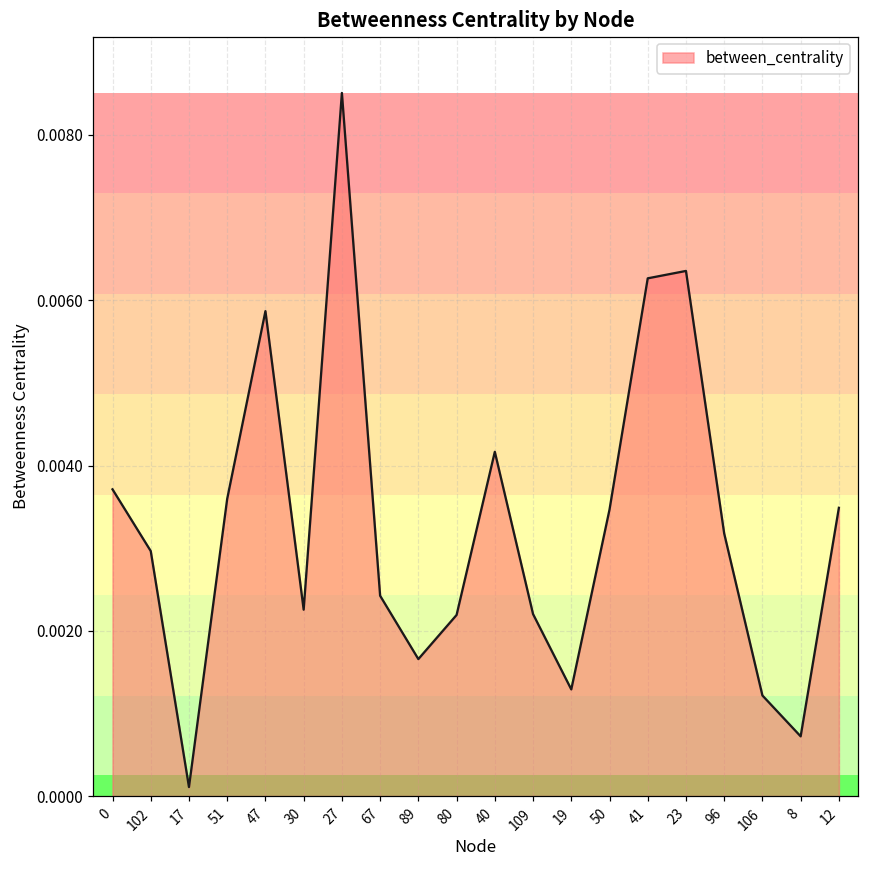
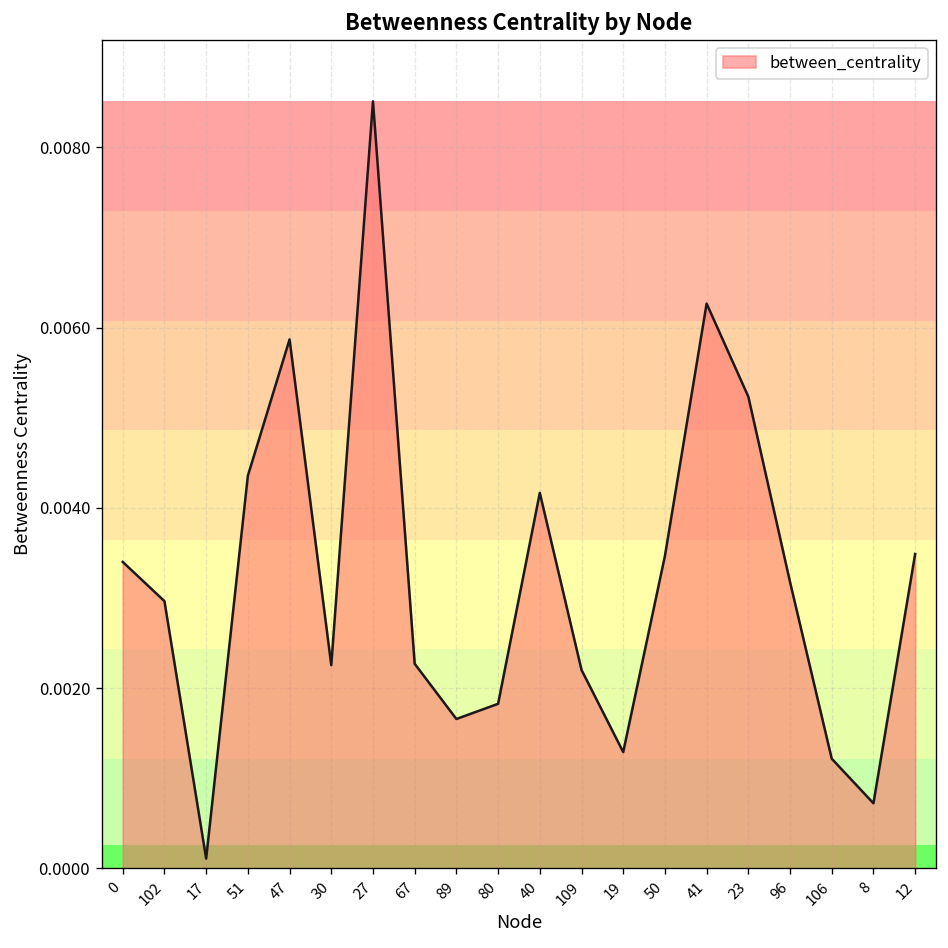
0: 0.0037 -> 0.0034
51: 0.0036 -> 0.0044
67: 0.0024 -> 0.0023
80: 0.0022 -> 0.0018
23: 0.0064 -> 0.0052
